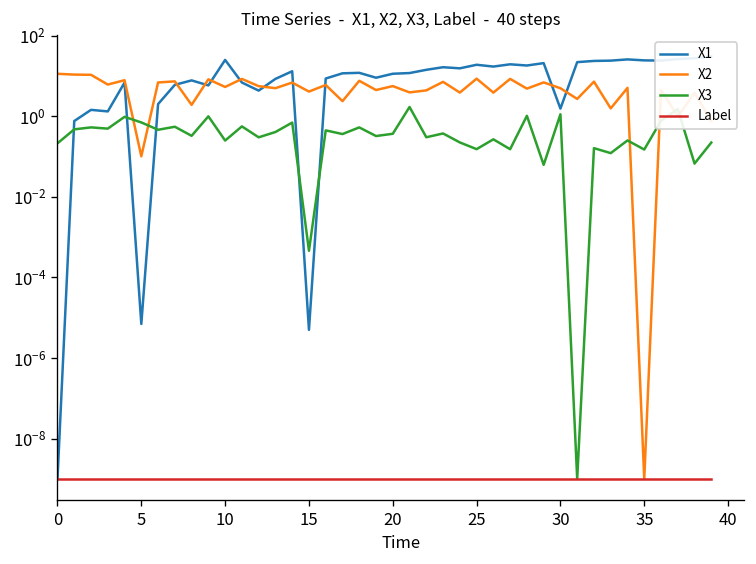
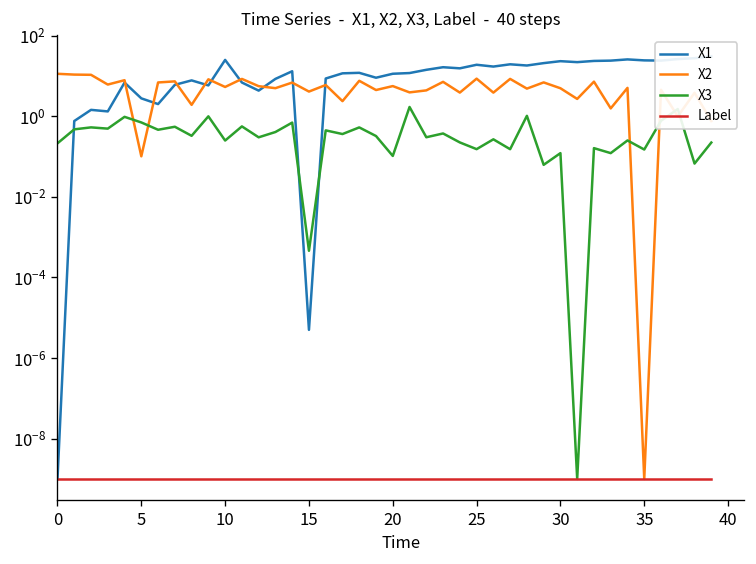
X1, 5: 0.000007 -> 3
X3, 20: 0.4 -> 0.10
X1, 30: 2 -> 20
X3, 30: 1.1 -> 0.12
